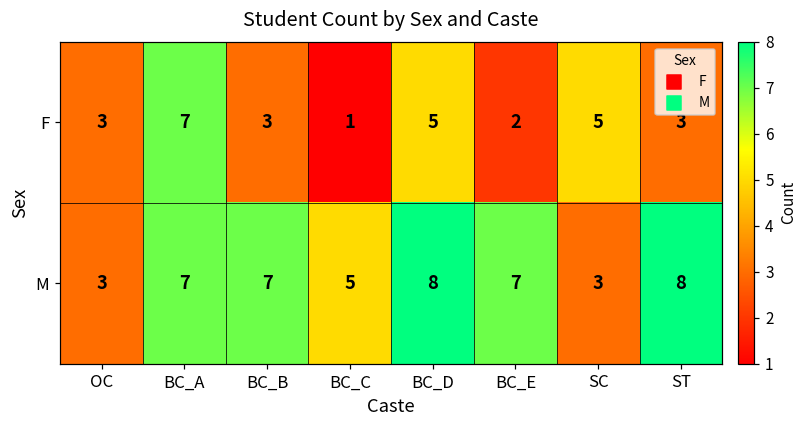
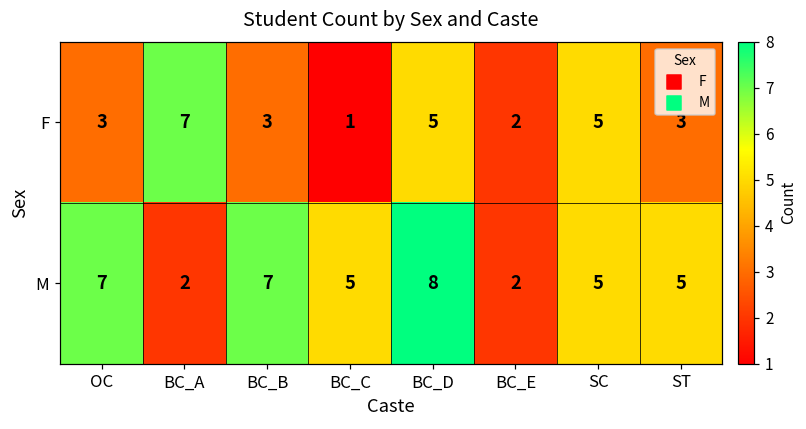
M, OC: 3 -> 7
M, BC_A: 7 -> 2
M, BC_E: 7 -> 2
M, SC: 3 -> 5
M, ST: 8 -> 5
